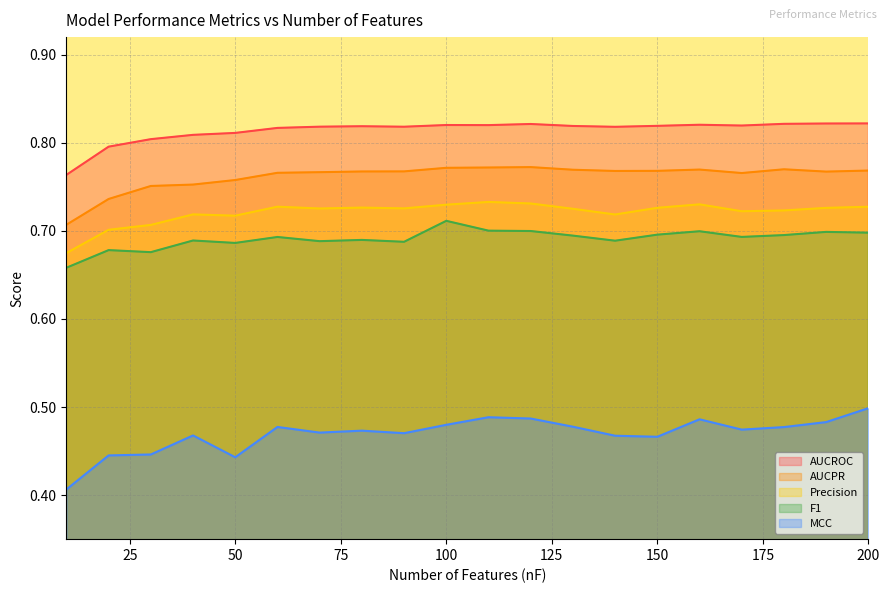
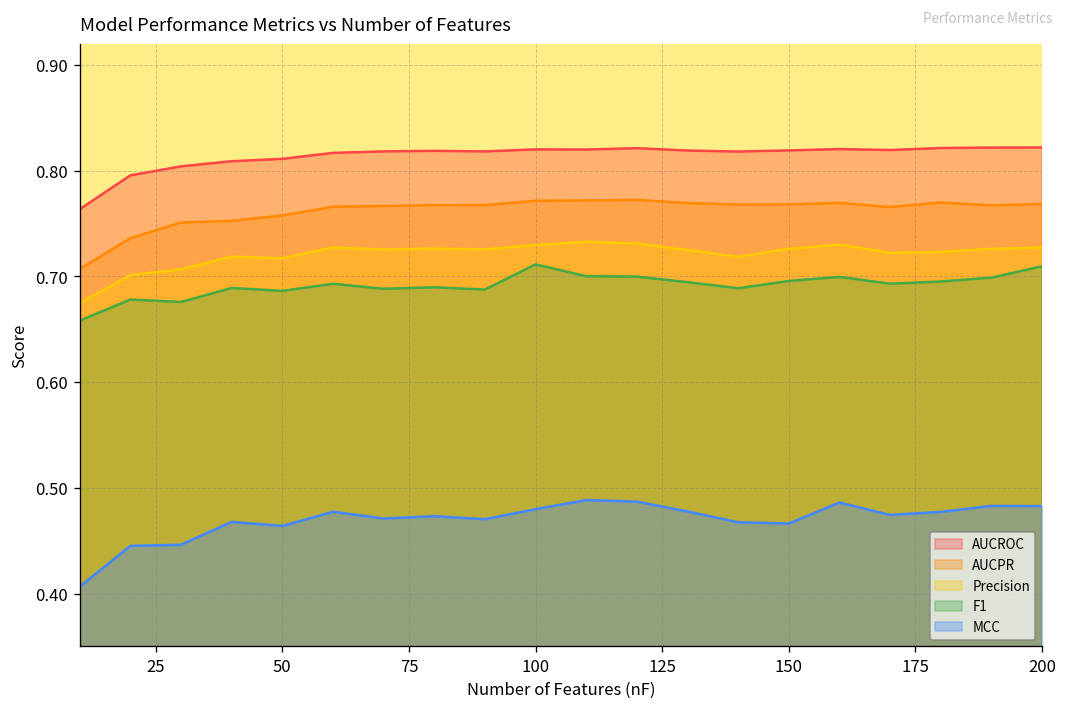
MCC, 50: 0.44 -> 0.46
F1, 200: 0.70 -> 0.71
MCC, 200: 0.50 -> 0.48
